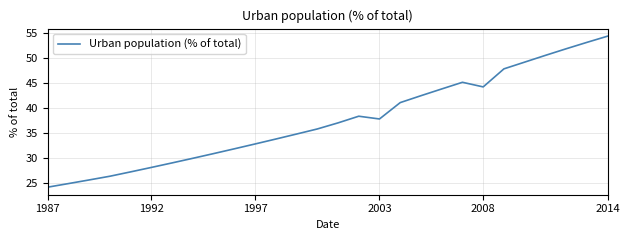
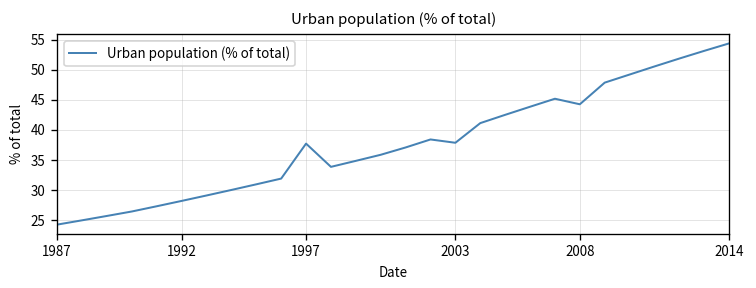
1997: 33 -> 38
